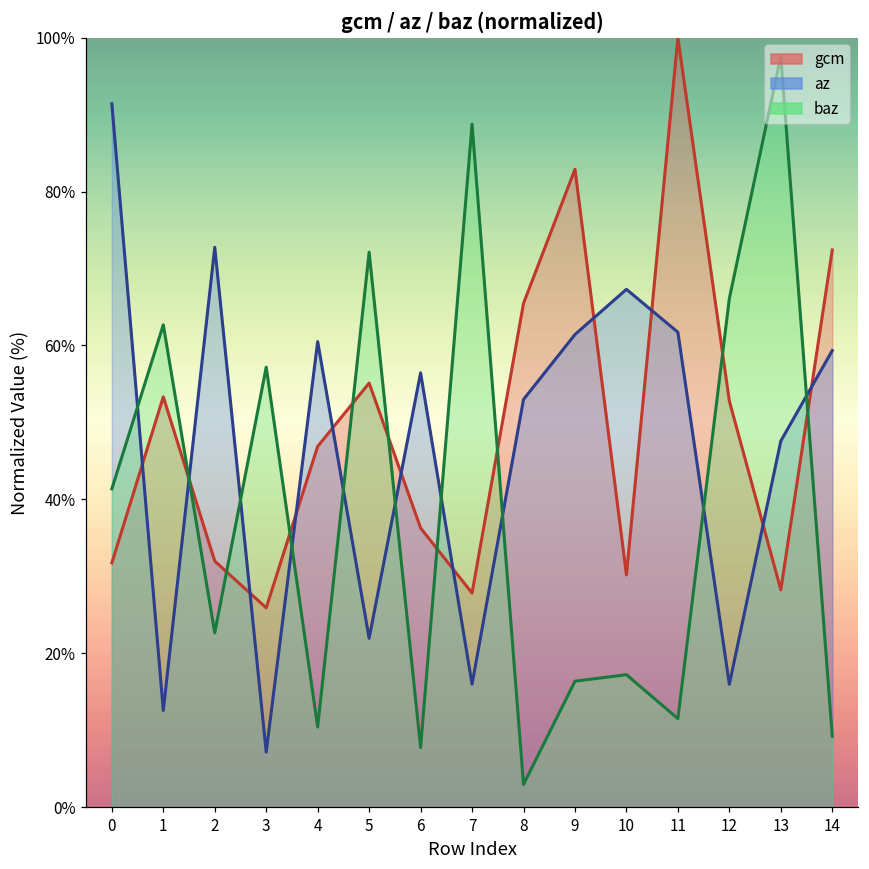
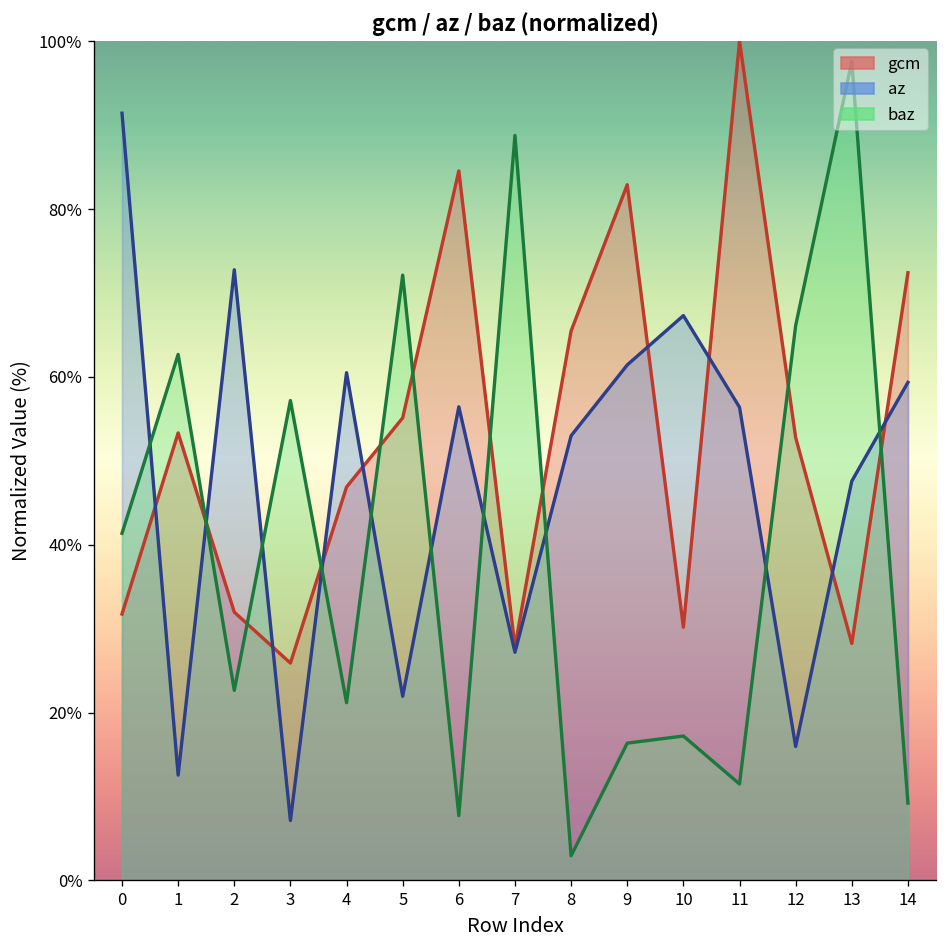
baz, 4: 10% -> 21%
gcm, 6: 36% -> 85%
az, 7: 16% -> 27%
az, 11: 62% -> 56%
